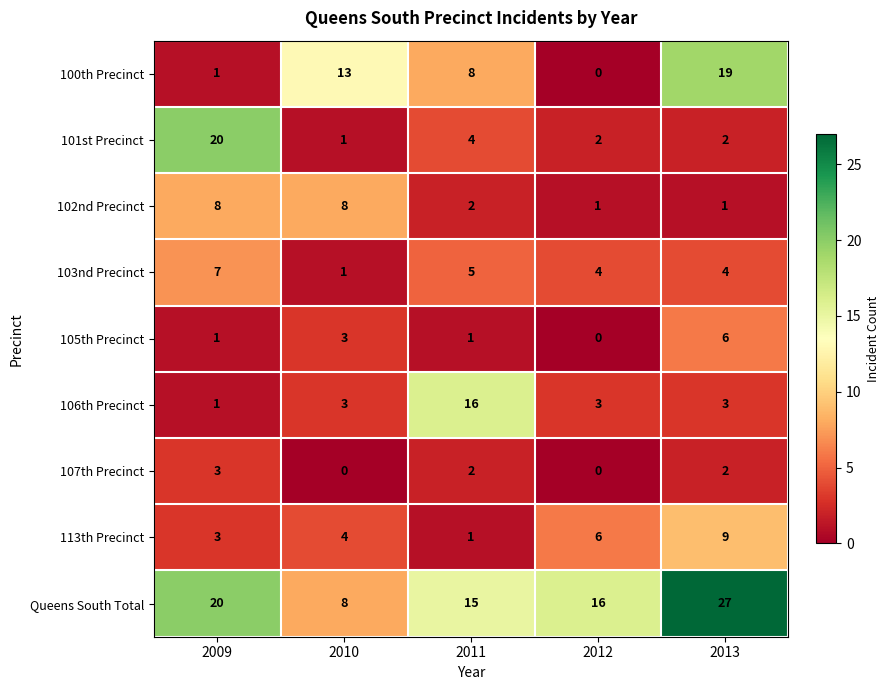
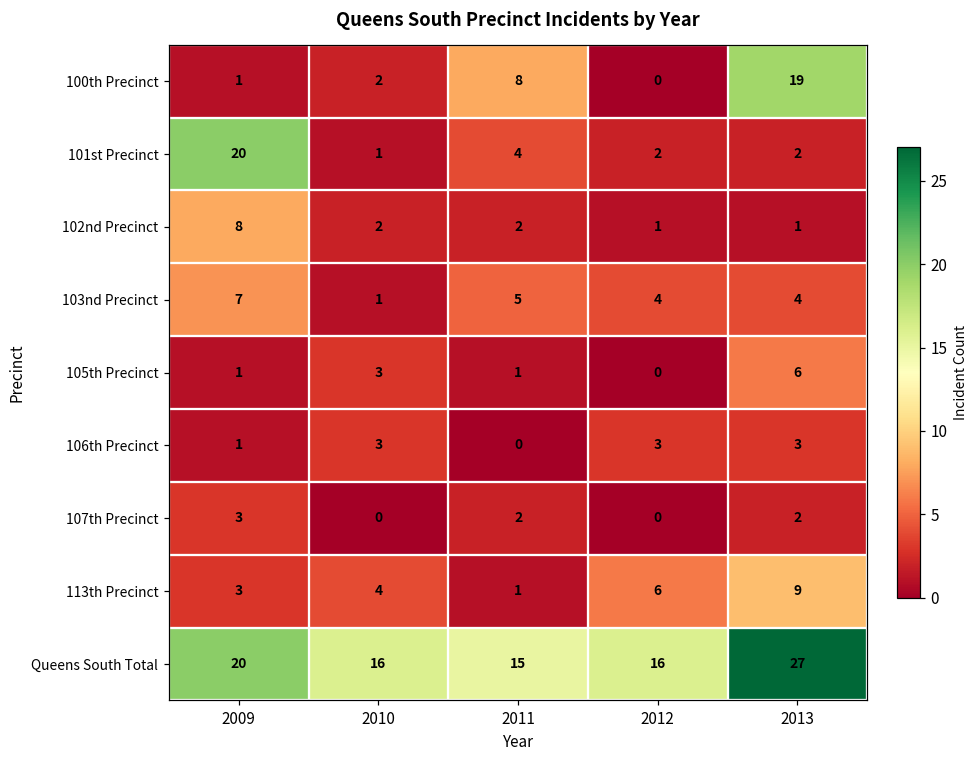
100th Precinct, 2010: 13 -> 2
102nd Precinct, 2010: 8 -> 2
106th Precinct, 2011: 16 -> 0
Queens South Total, 2010: 8 -> 16
